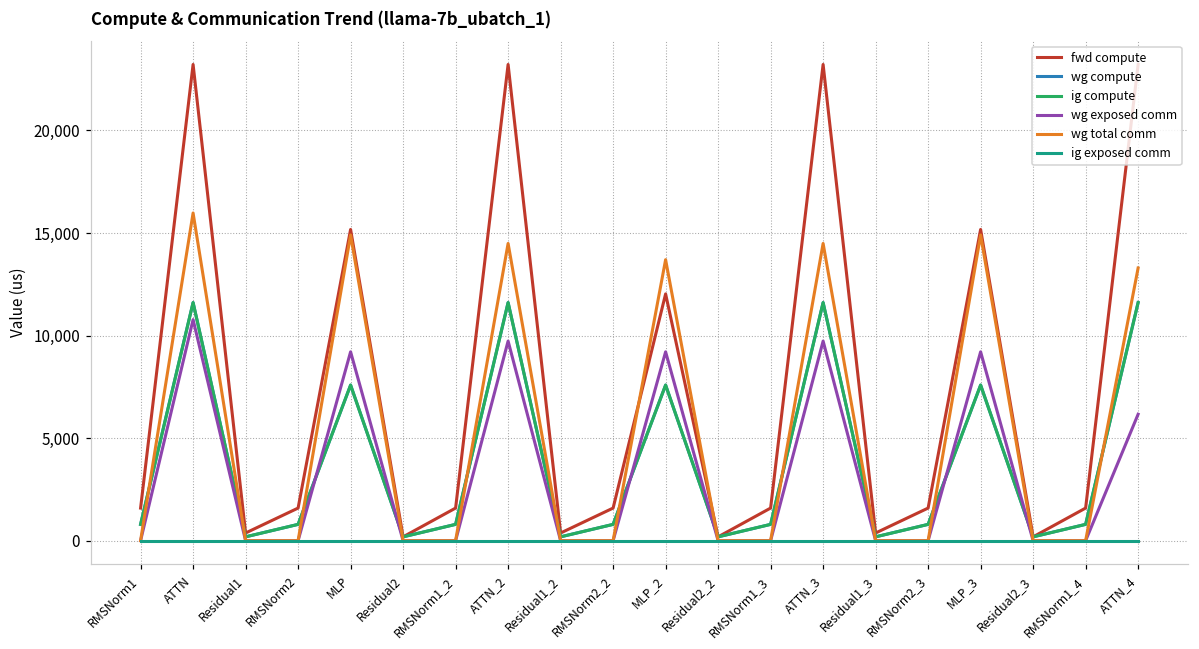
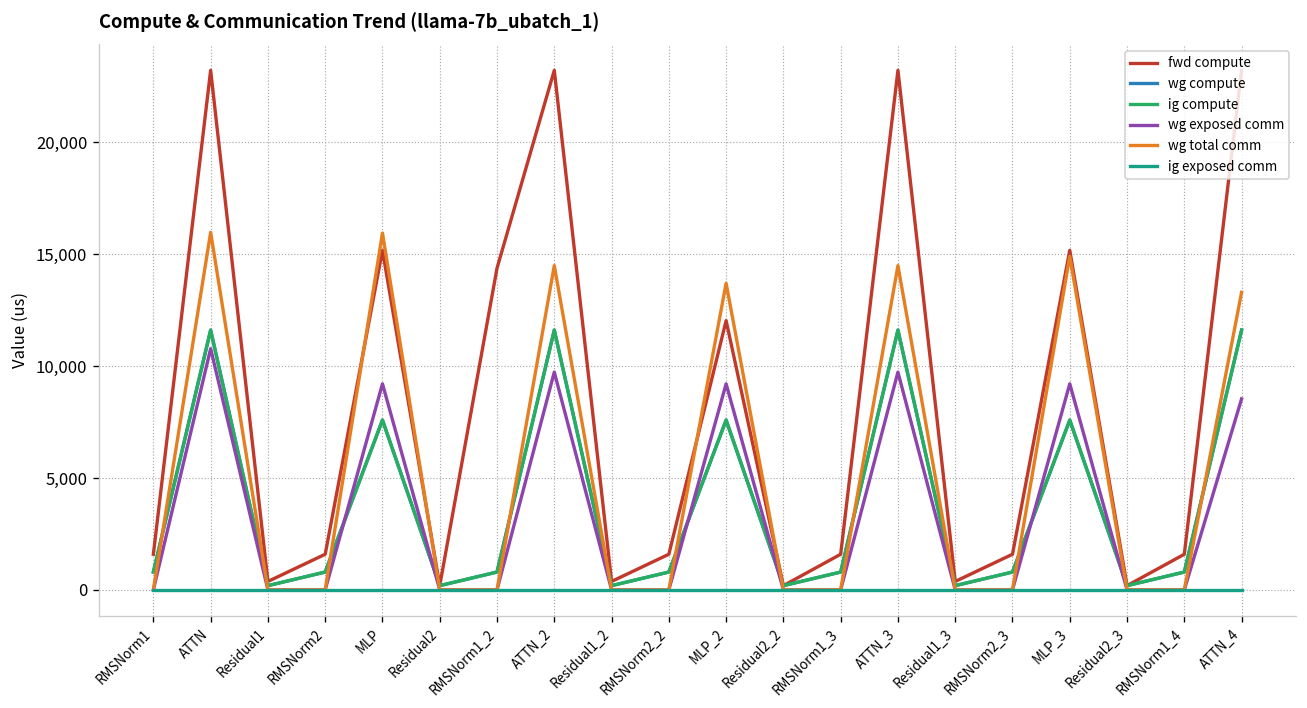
wg total comm, MLP: 14,900 -> 15,900
fwd compute, RMSNorm1_2: 1,600 -> 14,400
wg exposed comm, ATTN_4: 6,200 -> 8,500
